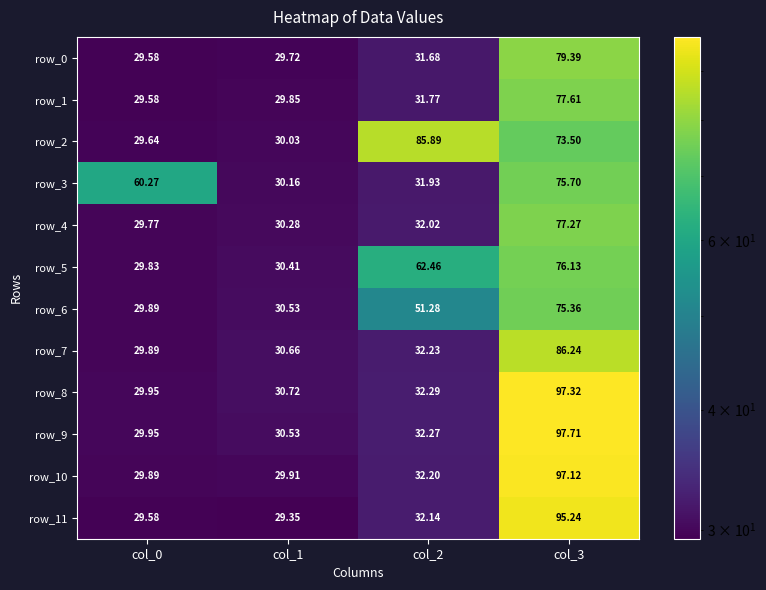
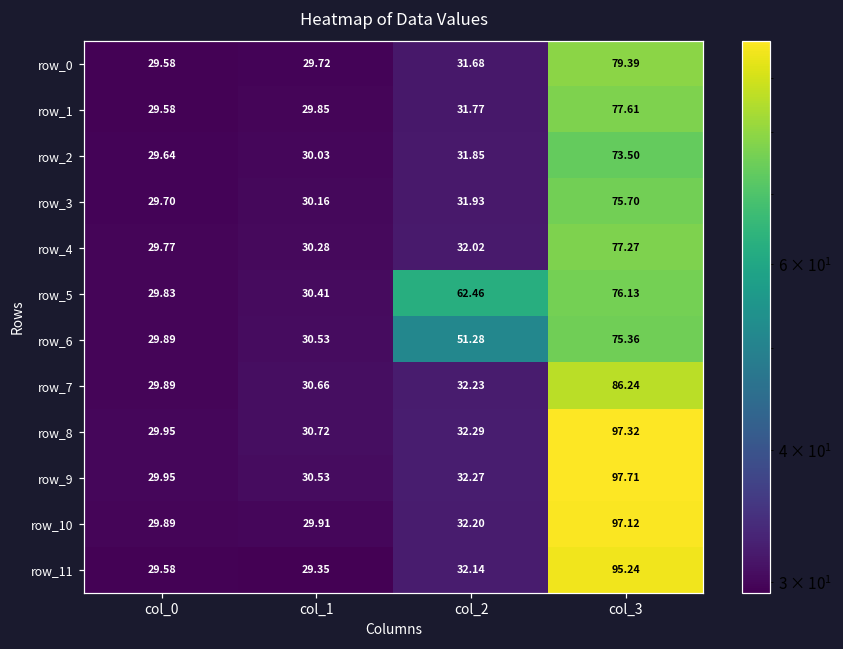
row_2, col_2: 85.89 -> 31.85
row_3, col_0: 60.27 -> 29.70
